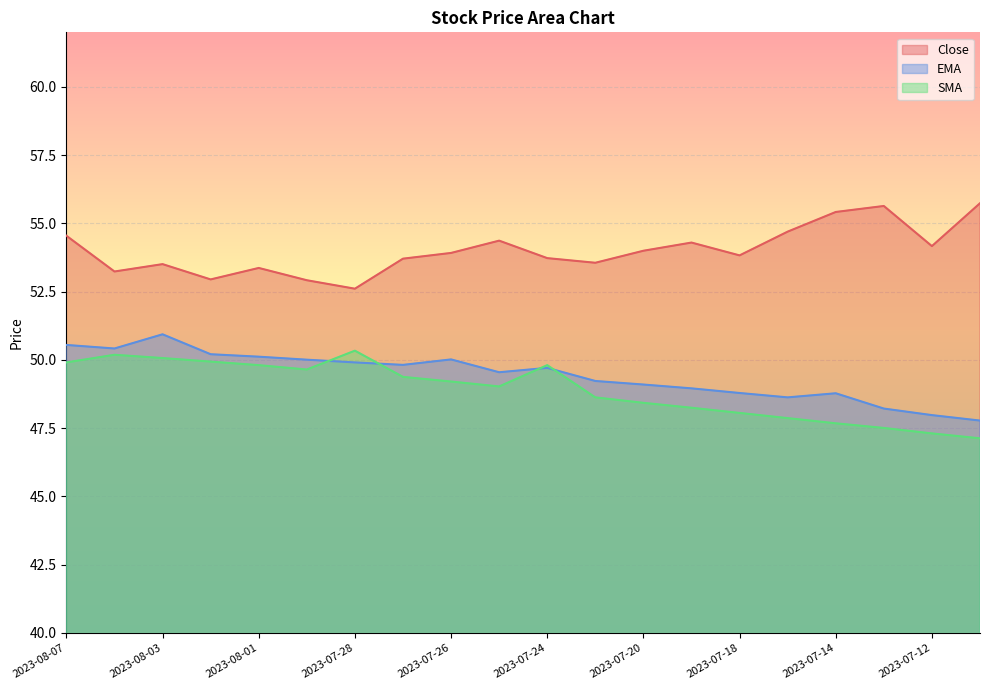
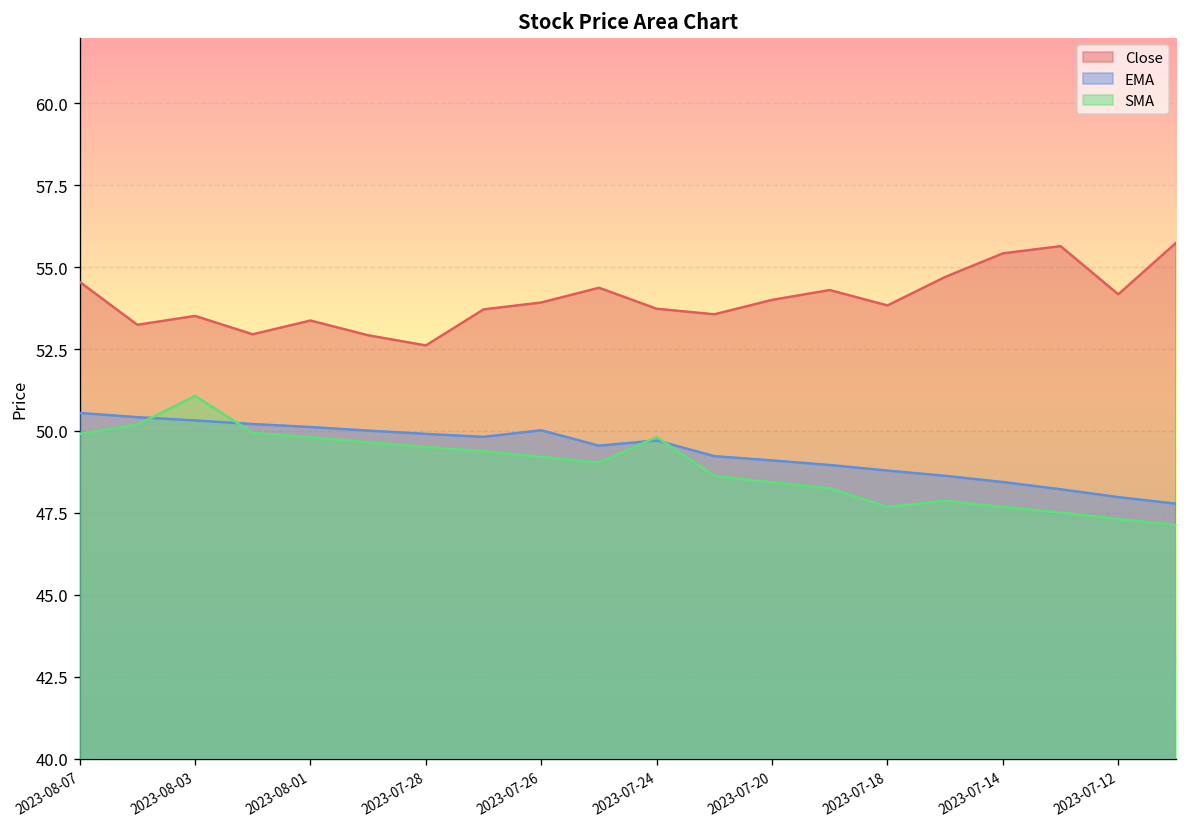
EMA, 2023-08-03: 50.9 -> 50.3
SMA, 2023-08-03: 50.1 -> 51.1
SMA, 2023-07-28: 50.3 -> 49.5
SMA, 2023-07-18: 48.1 -> 47.7
EMA, 2023-07-14: 48.8 -> 48.4
